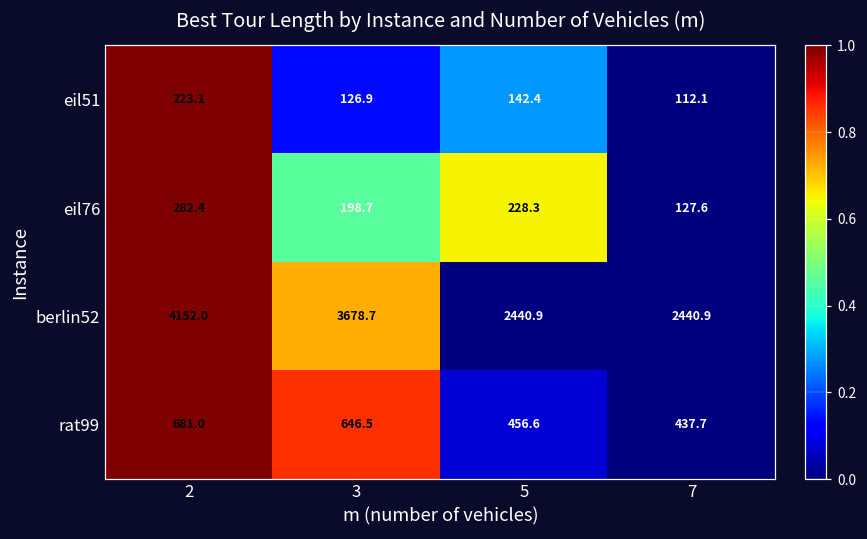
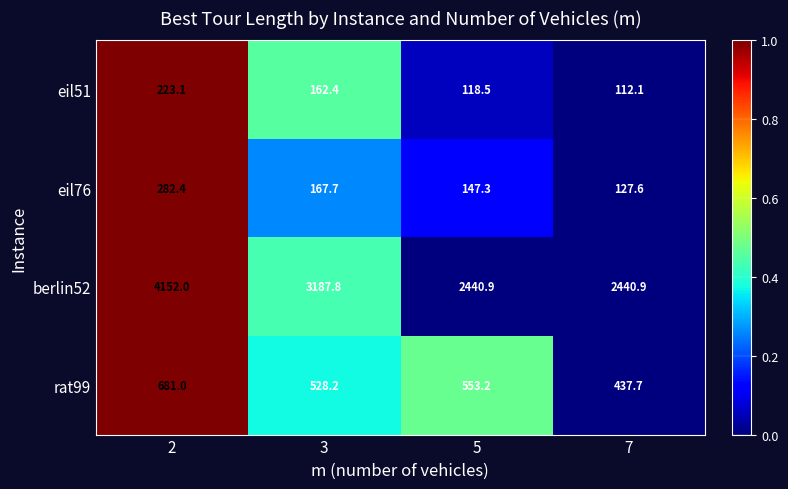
eil51, 3: 126.9 -> 162.4
eil51, 5: 142.4 -> 118.5
eil76, 3: 198.7 -> 167.7
eil76, 5: 228.3 -> 147.3
berlin52, 3: 3678.7 -> 3187.8
rat99, 3: 646.5 -> 528.2
rat99, 5: 456.6 -> 553.2
